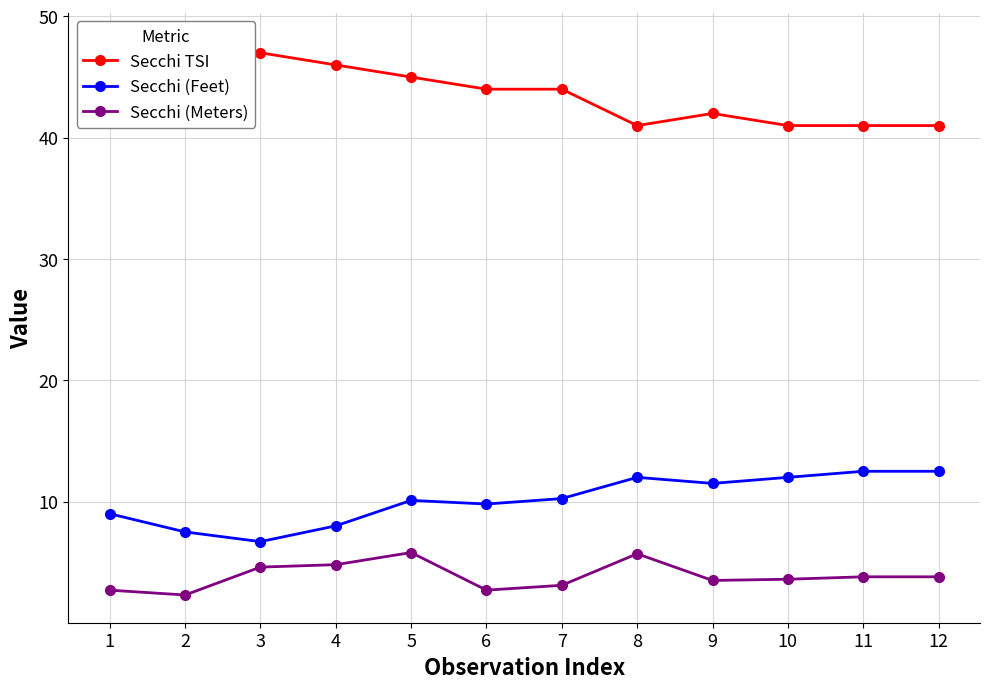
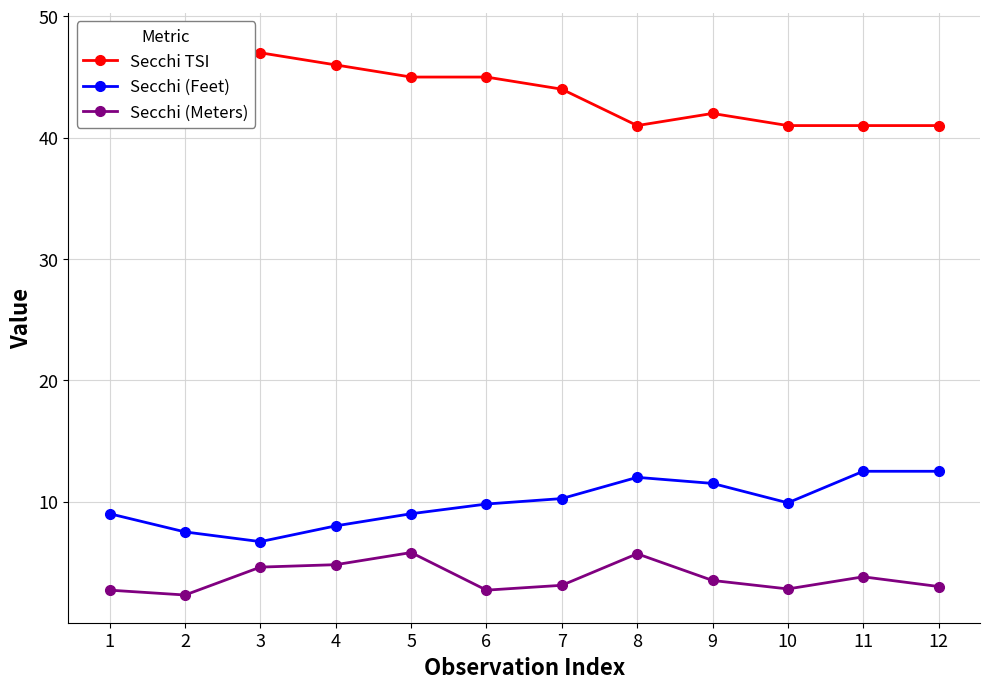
Secchi (Feet), 5: 10.1 -> 9.0
Secchi TSI, 6: 44 -> 45
Secchi (Feet), 10: 12.0 -> 9.9
Secchi (Meters), 10: 3.6 -> 2.8
Secchi (Meters), 12: 3.8 -> 3.0
